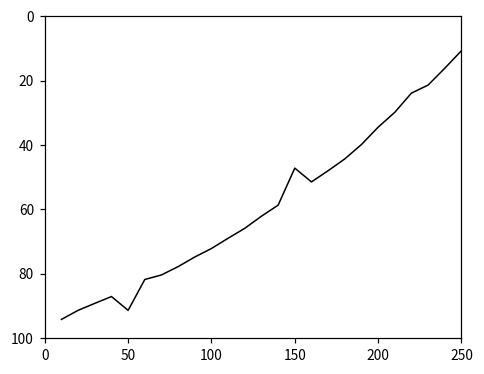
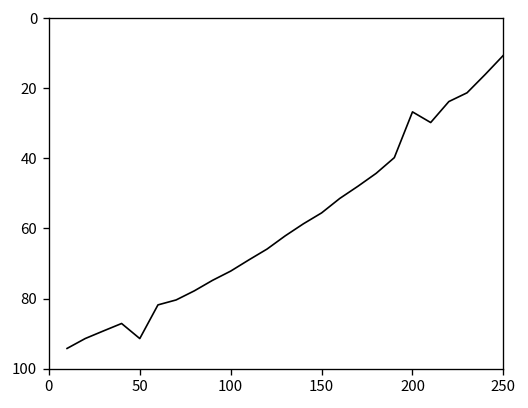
150: 47 -> 56
200: 34 -> 27
